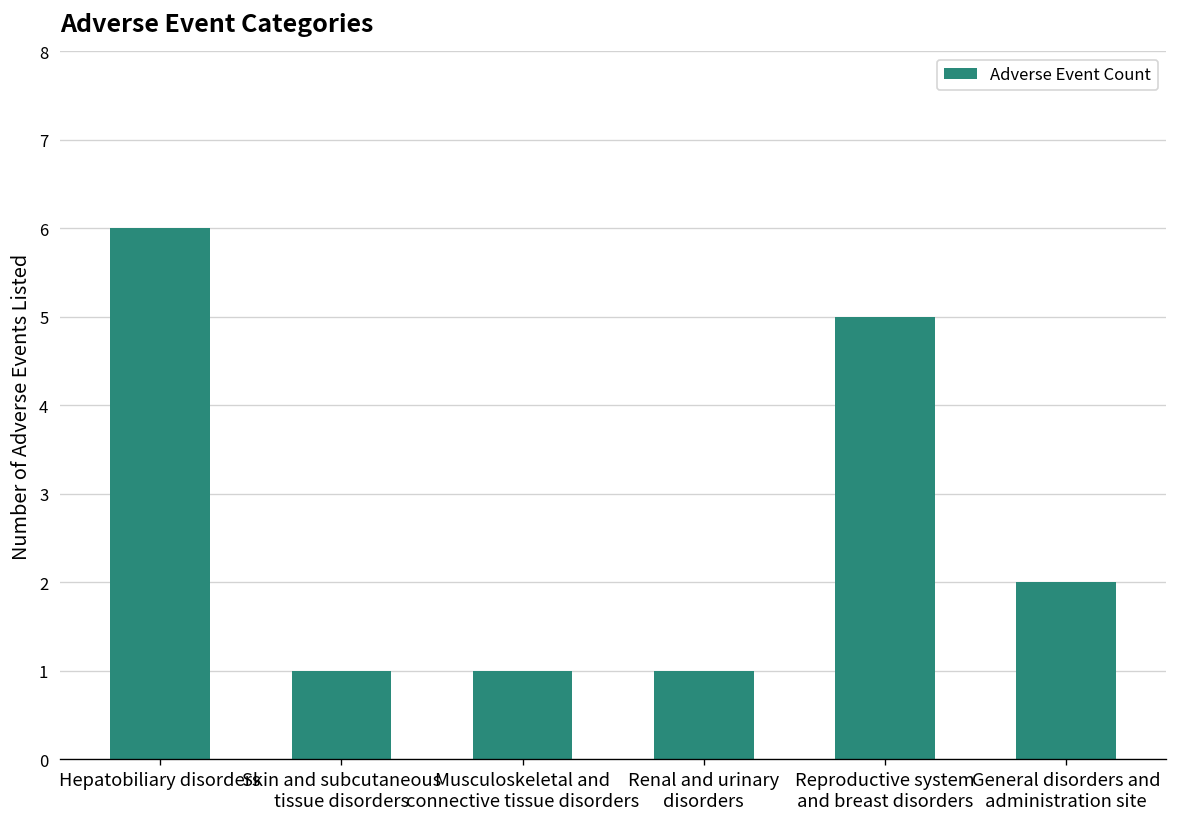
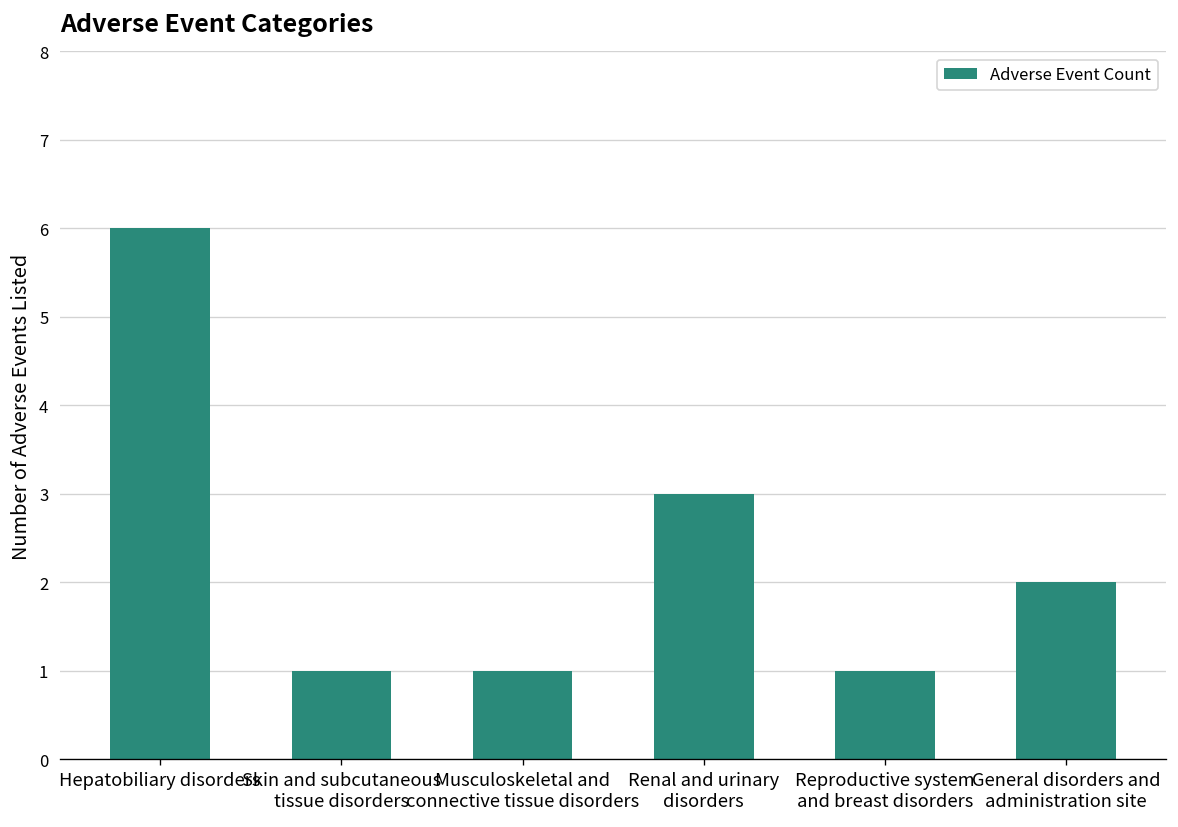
Renal and urinary disorders: 1 -> 3
Reproductive system and breast disorders: 5 -> 1
